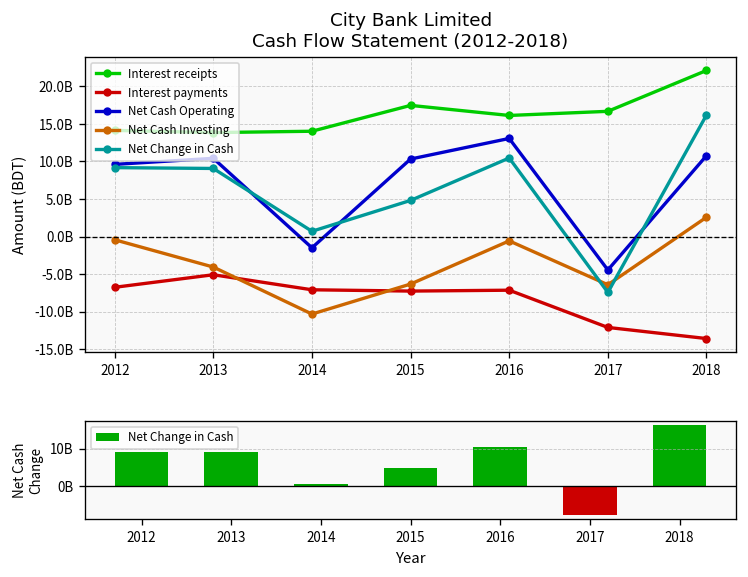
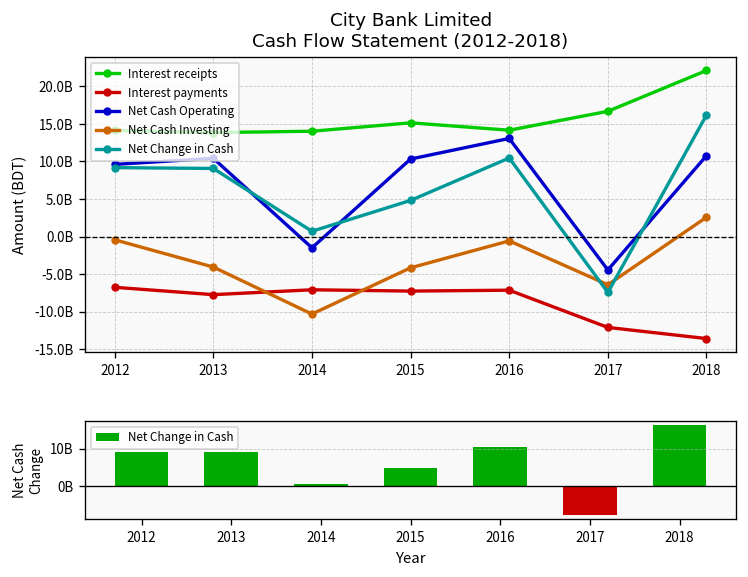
City Bank Limited Cash Flow Statement (2012-2018), Interest payments, 2013: -5000000000 -> -8000000000
City Bank Limited Cash Flow Statement (2012-2018), Interest receipts, 2015: 17000000000 -> 15000000000
City Bank Limited Cash Flow Statement (2012-2018), Net Cash Investing, 2015: -6000000000 -> -4000000000
City Bank Limited Cash Flow Statement (2012-2018), Interest receipts, 2016: 16000000000 -> 14000000000
